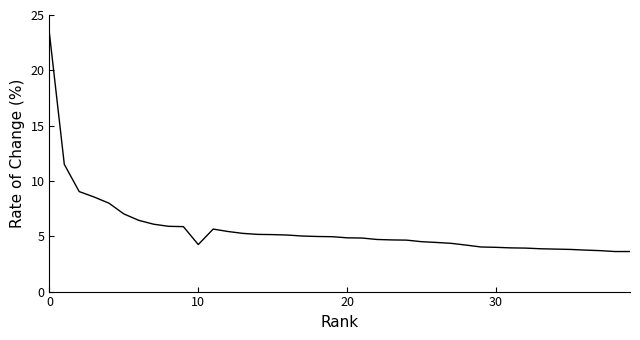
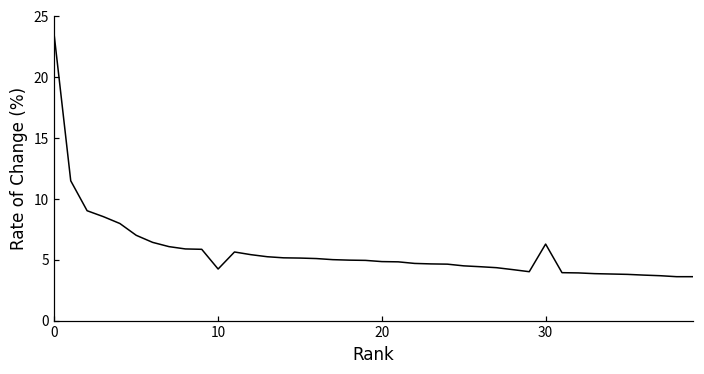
30: 4.0 -> 6.3
